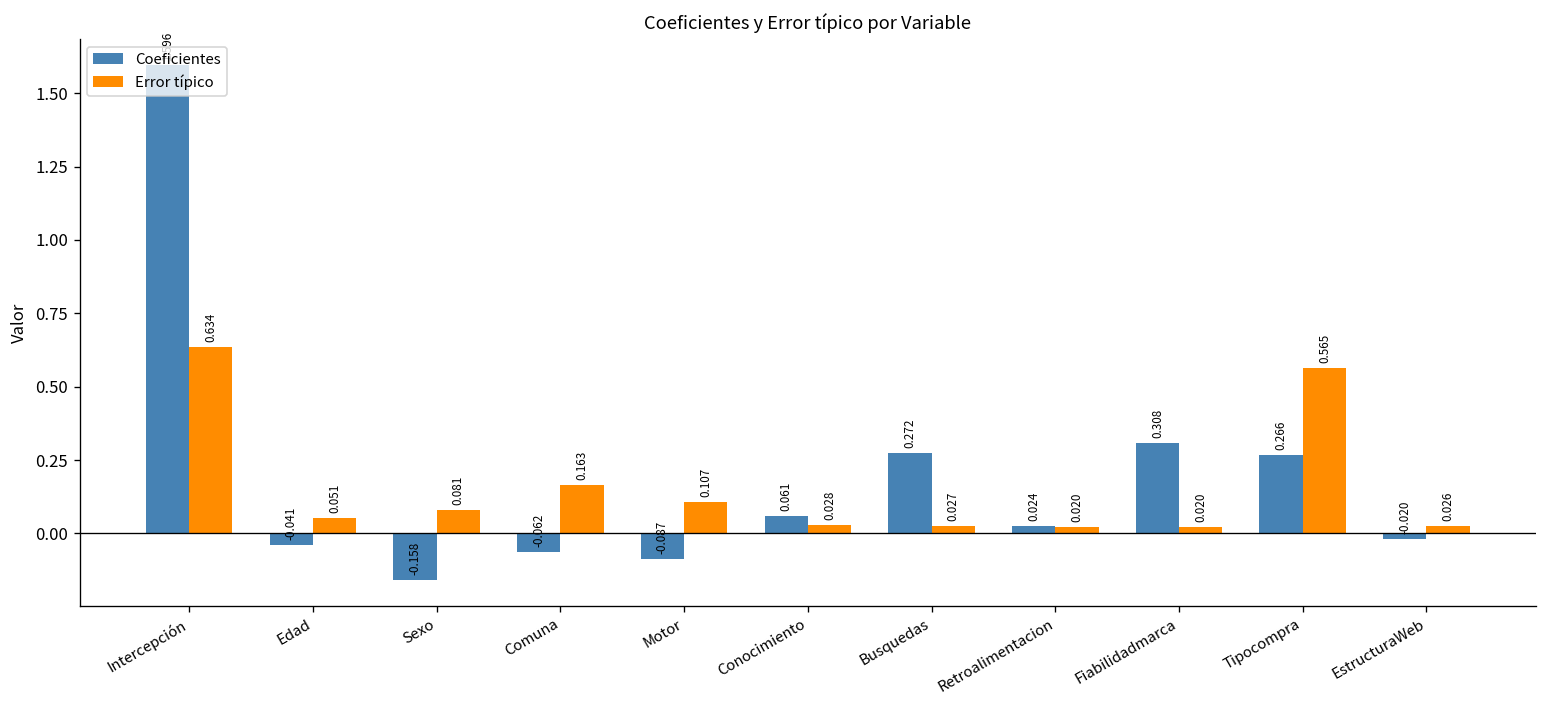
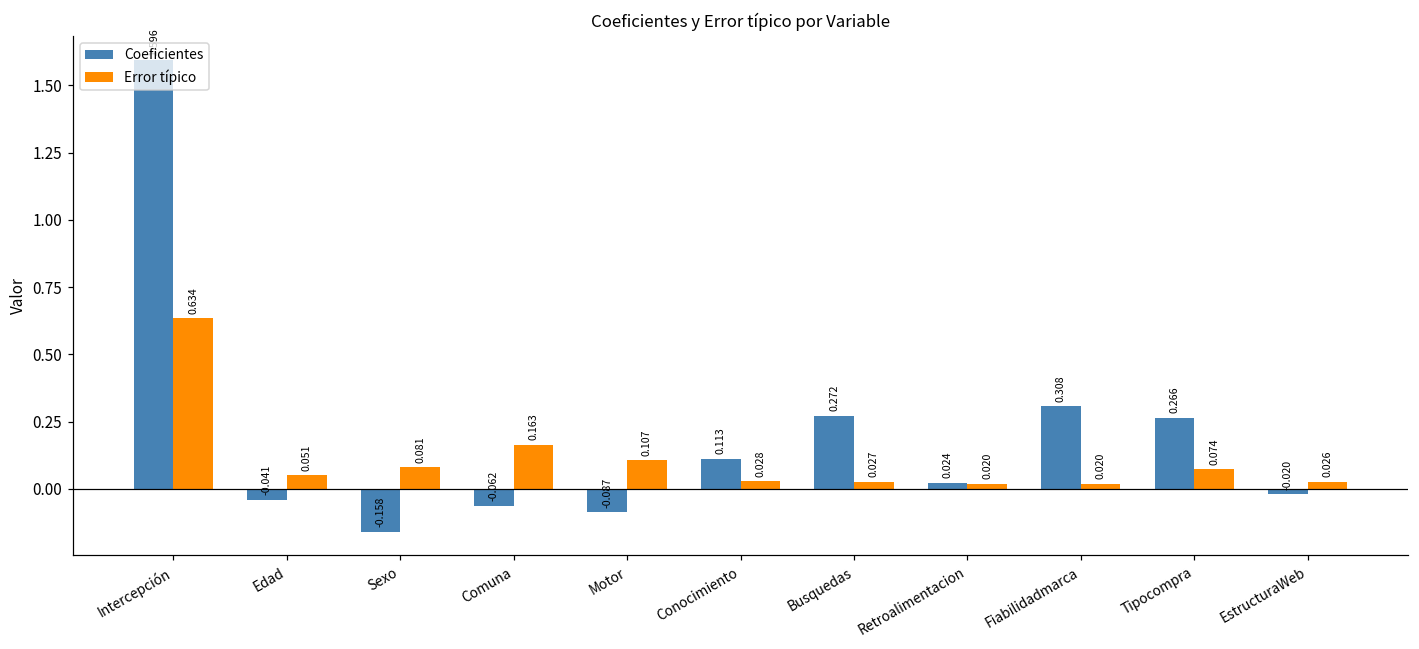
Coeficientes, Conocimiento: 0.061 -> 0.113
Error típico, Tipocompra: 0.565 -> 0.074
